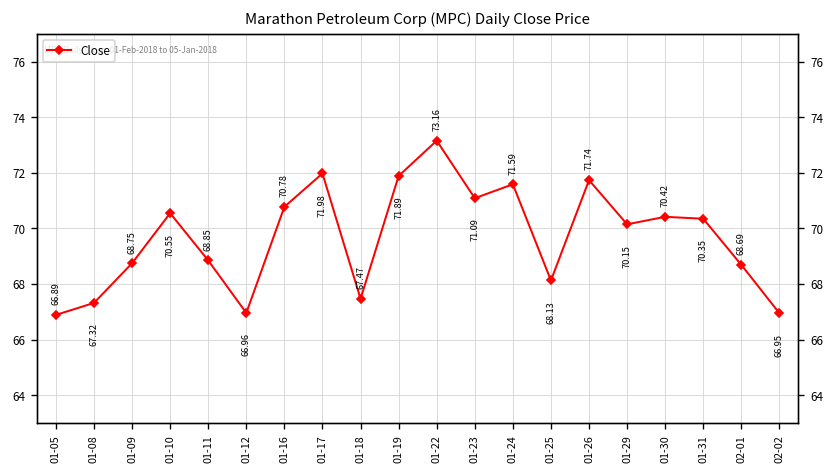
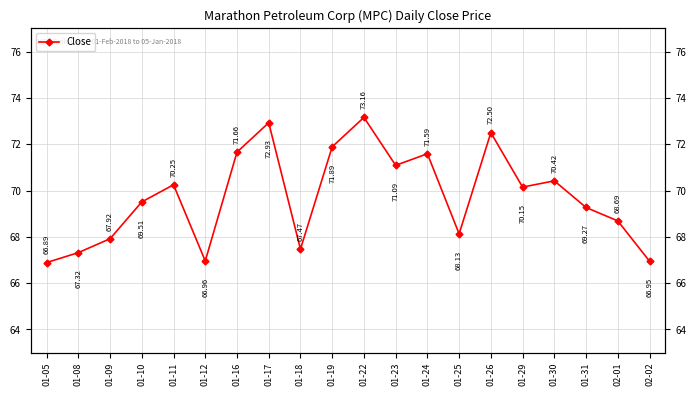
01-09: 68.75 -> 67.92
01-10: 70.55 -> 69.51
01-11: 68.85 -> 70.25
01-16: 70.78 -> 71.66
01-17: 71.98 -> 72.93
01-26: 71.74 -> 72.50
01-31: 70.35 -> 69.27
